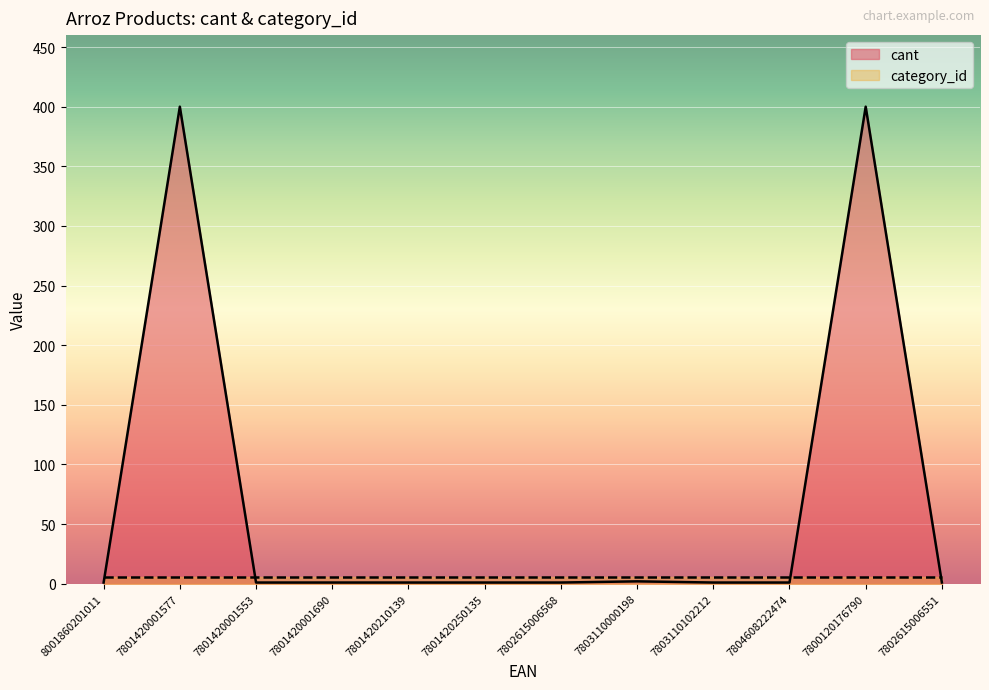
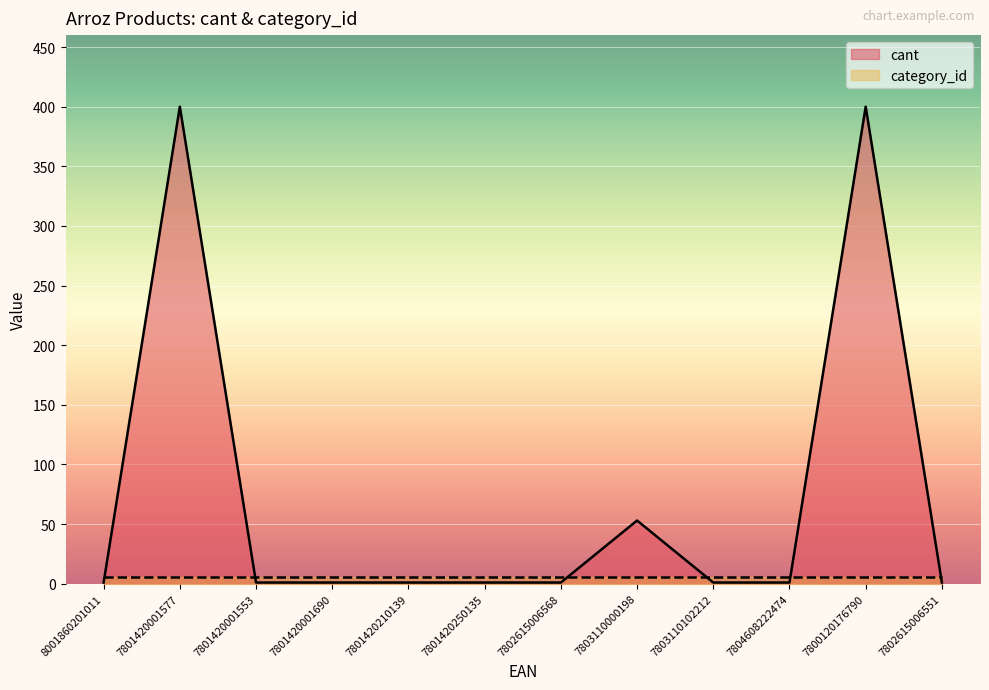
cant, 7803110000198: 2 -> 53
